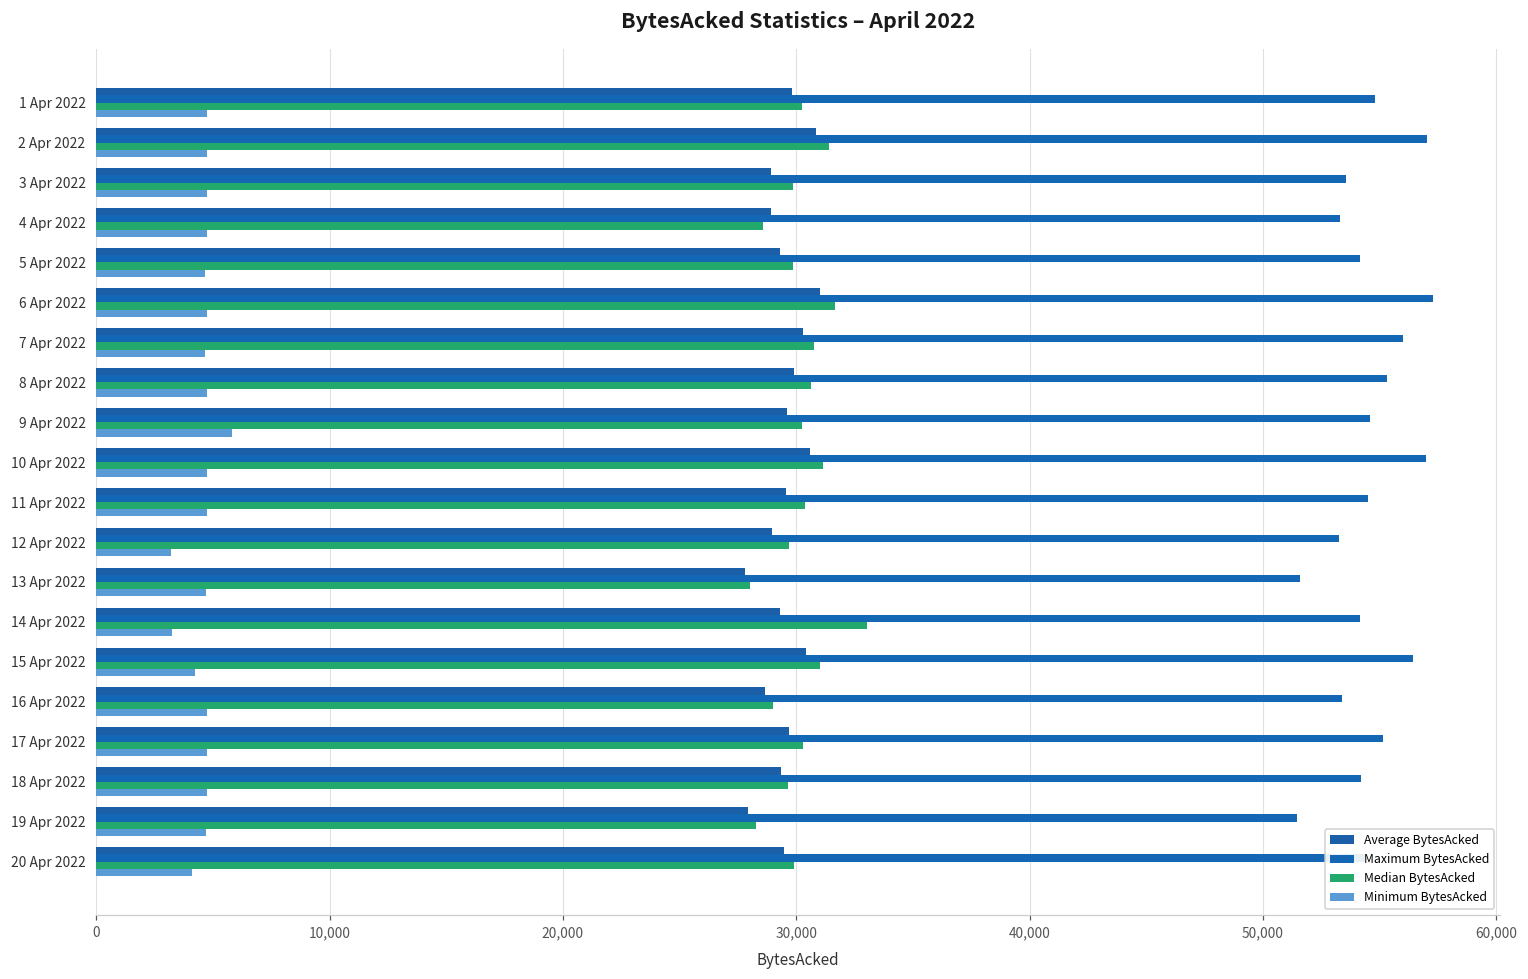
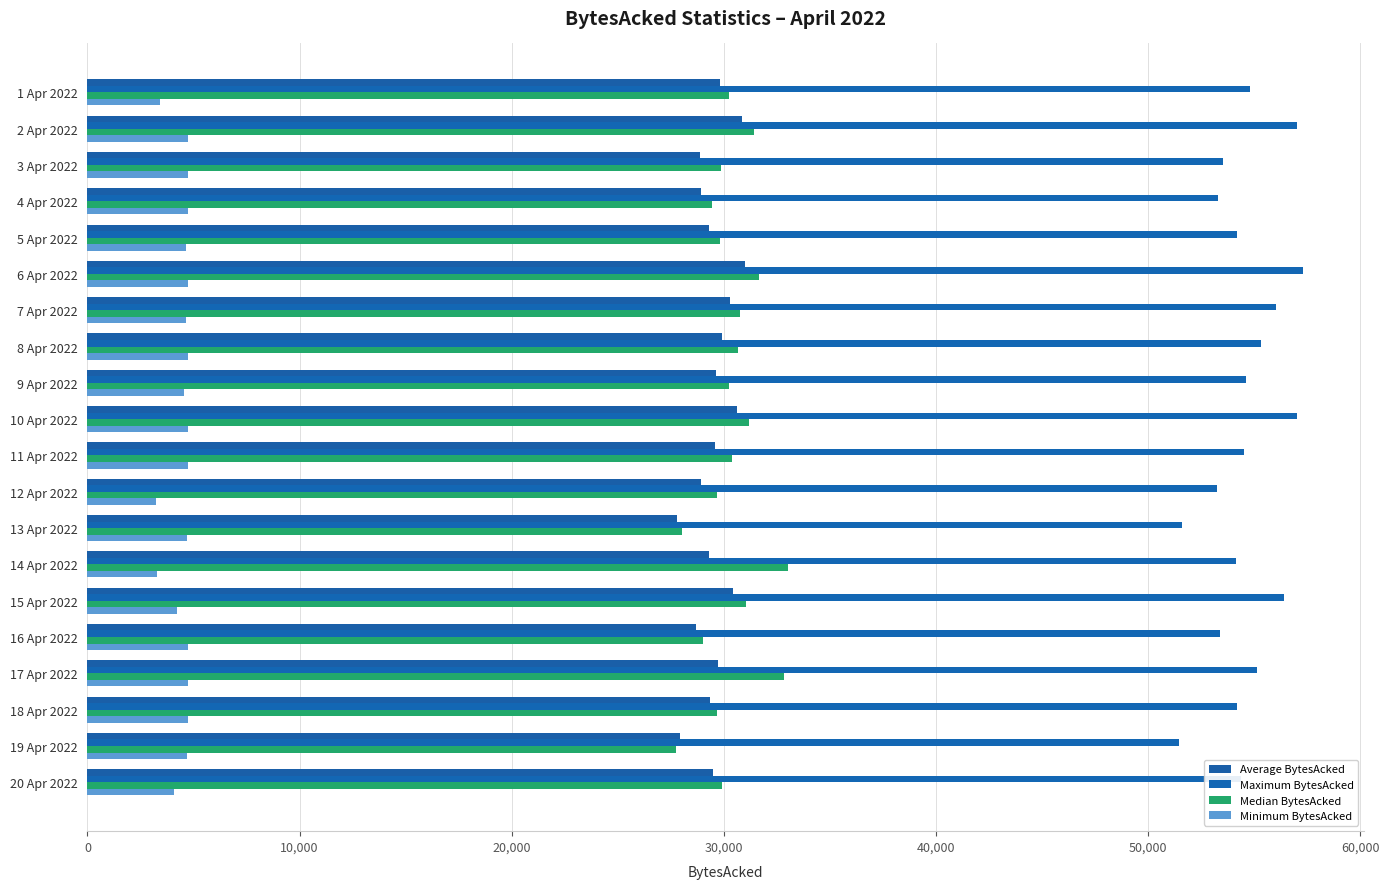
Minimum BytesAcked, 1 Apr 2022: 4,700 -> 3,400
Median BytesAcked, 4 Apr 2022: 28,600 -> 29,400
Minimum BytesAcked, 9 Apr 2022: 5,800 -> 4,600
Median BytesAcked, 17 Apr 2022: 30,300 -> 32,800
Median BytesAcked, 19 Apr 2022: 28,300 -> 27,700
